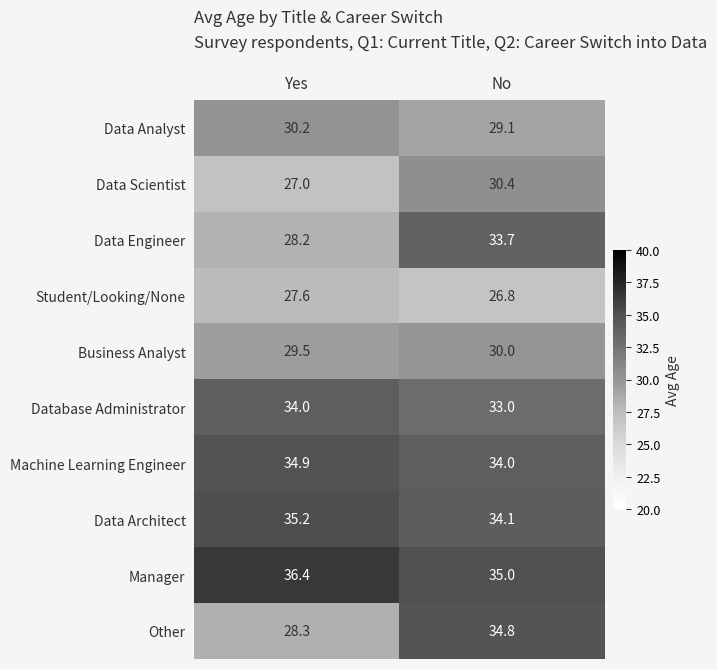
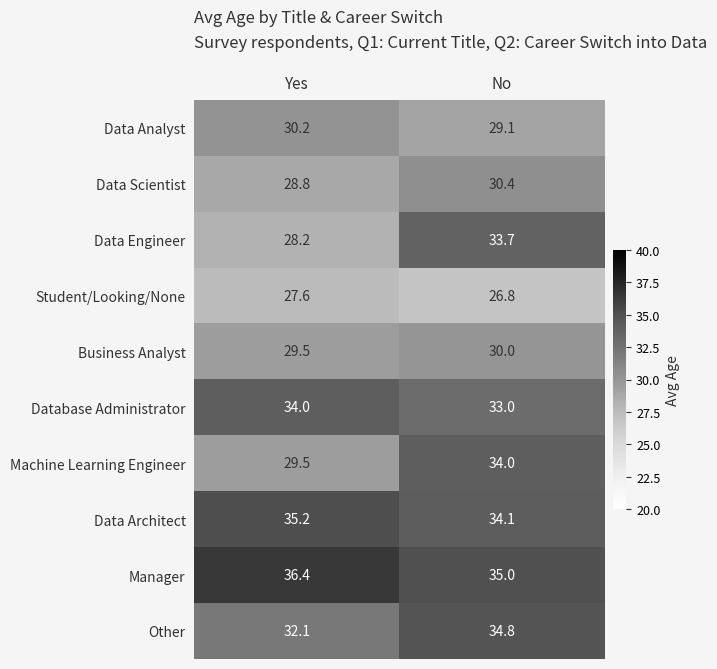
Data Scientist, Yes: 27.0 -> 28.8
Machine Learning Engineer, Yes: 34.9 -> 29.5
Other, Yes: 28.3 -> 32.1
